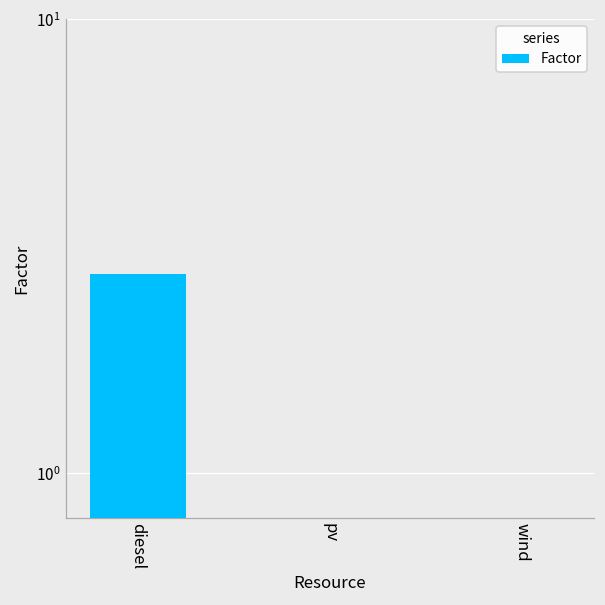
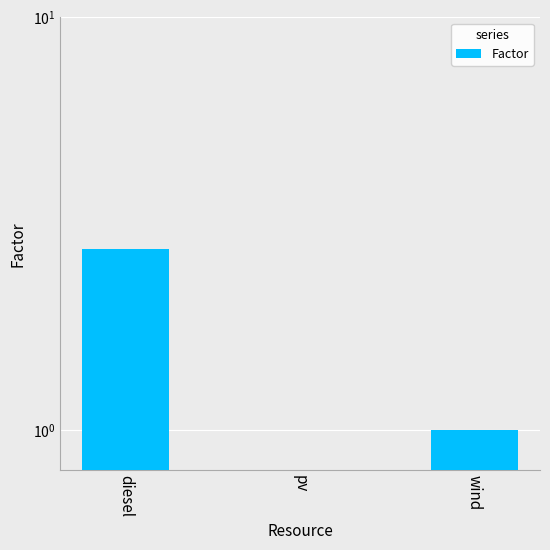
wind: 0.8 -> 1.0
